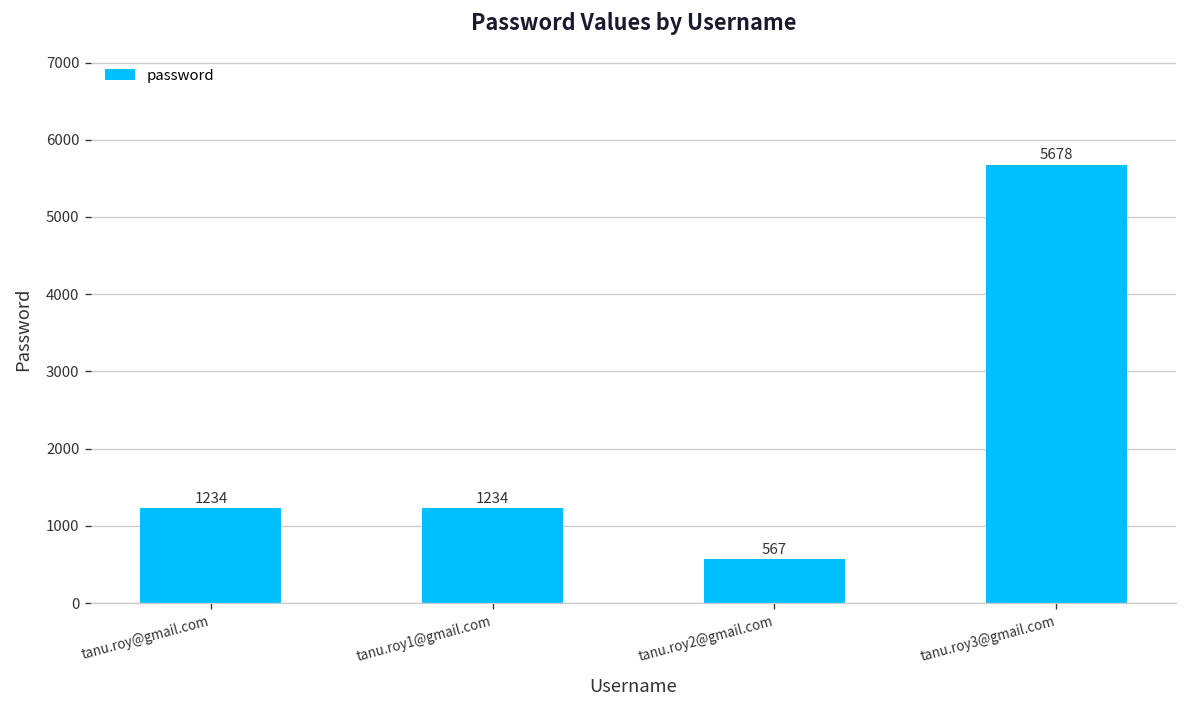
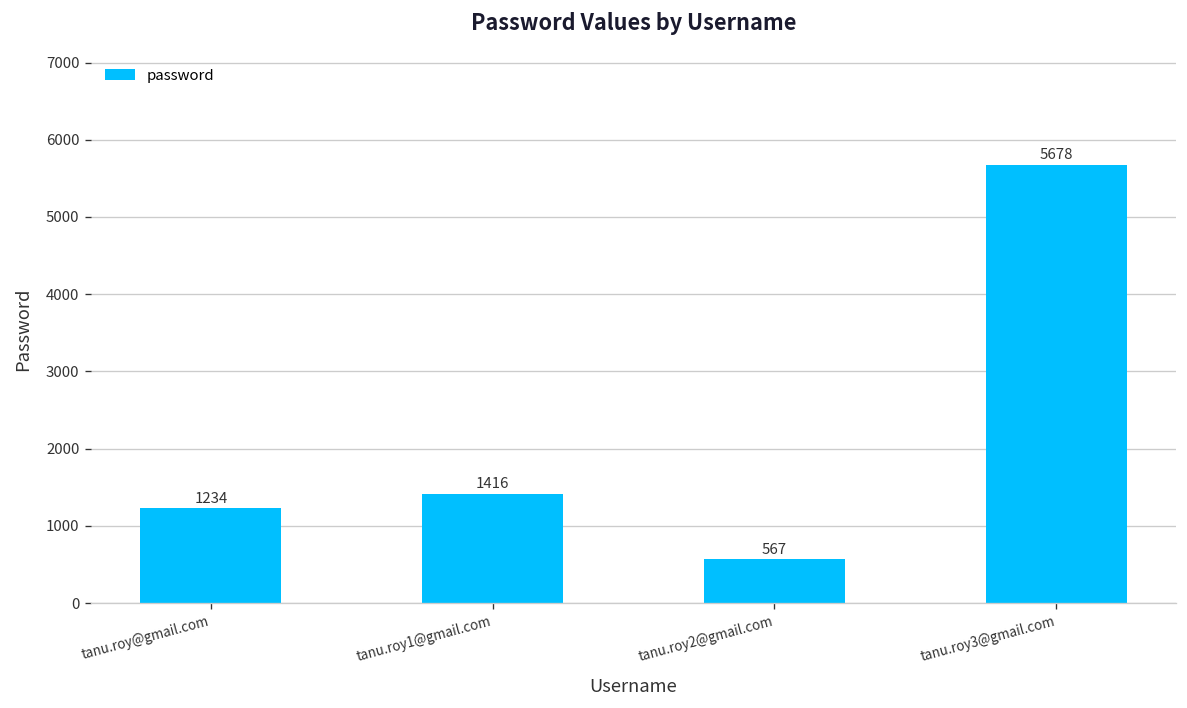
tanu.roy1@gmail.com: 1234 -> 1416
